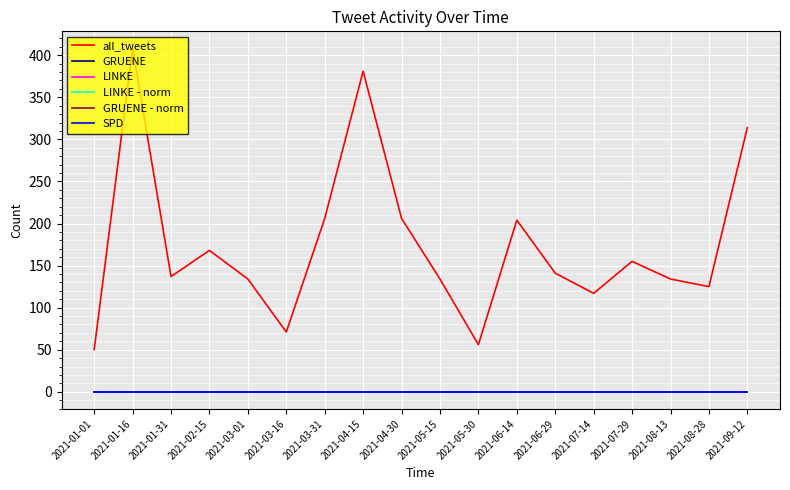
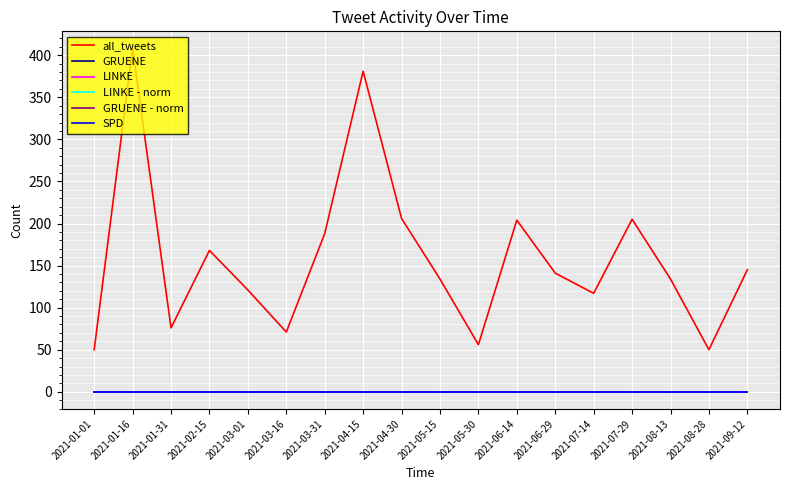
all_tweets, 2021-01-31: 140 -> 80
all_tweets, 2021-03-01: 130 -> 120
all_tweets, 2021-03-31: 210 -> 190
all_tweets, 2021-07-29: 160 -> 210
all_tweets, 2021-08-28: 130 -> 50
all_tweets, 2021-09-12: 310 -> 150
